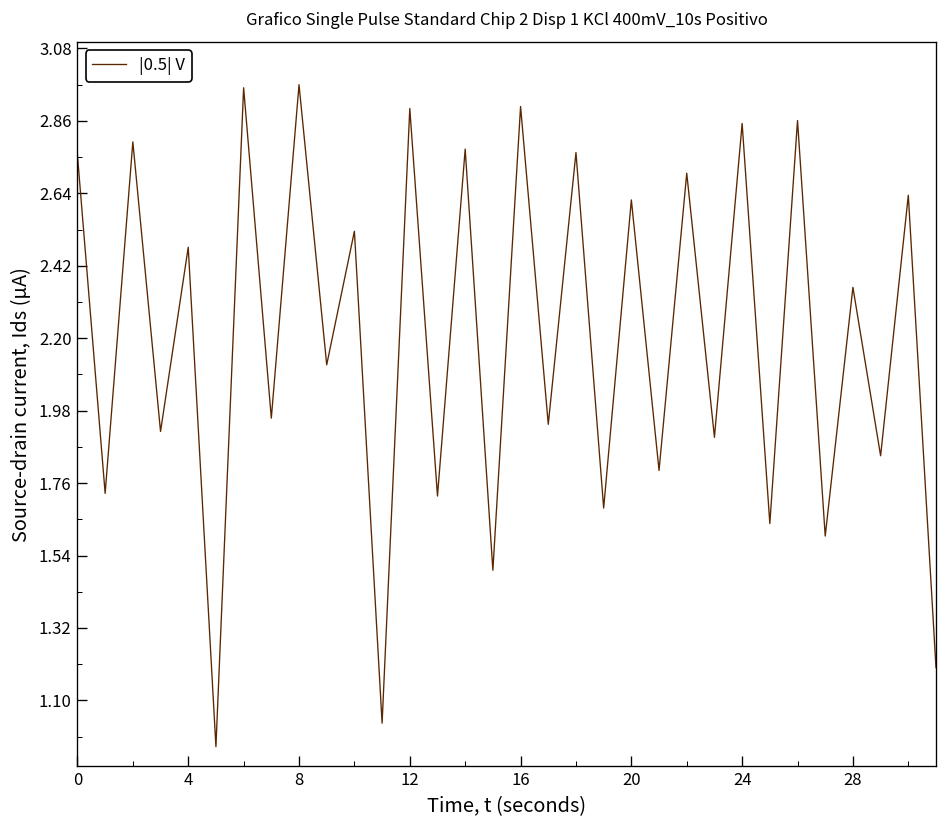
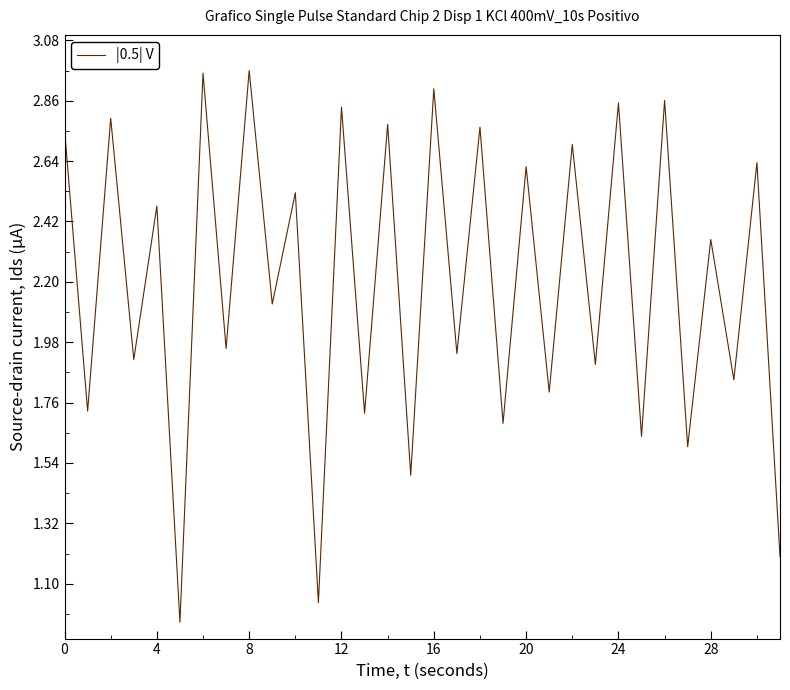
12: 2.90 -> 2.84
